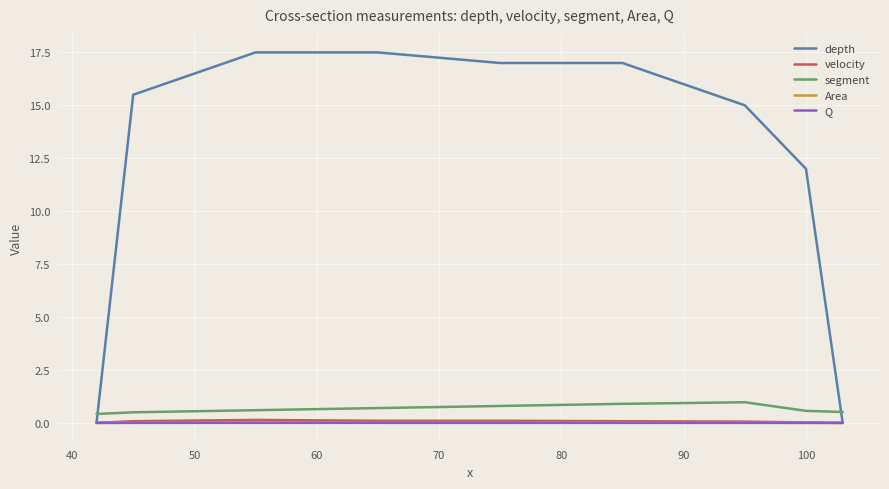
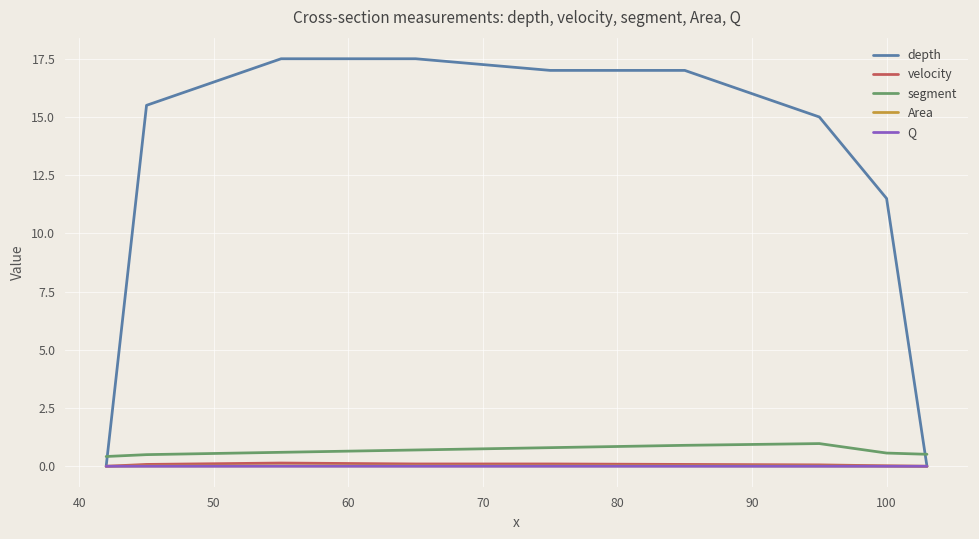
depth, 100: 12.0 -> 11.5
